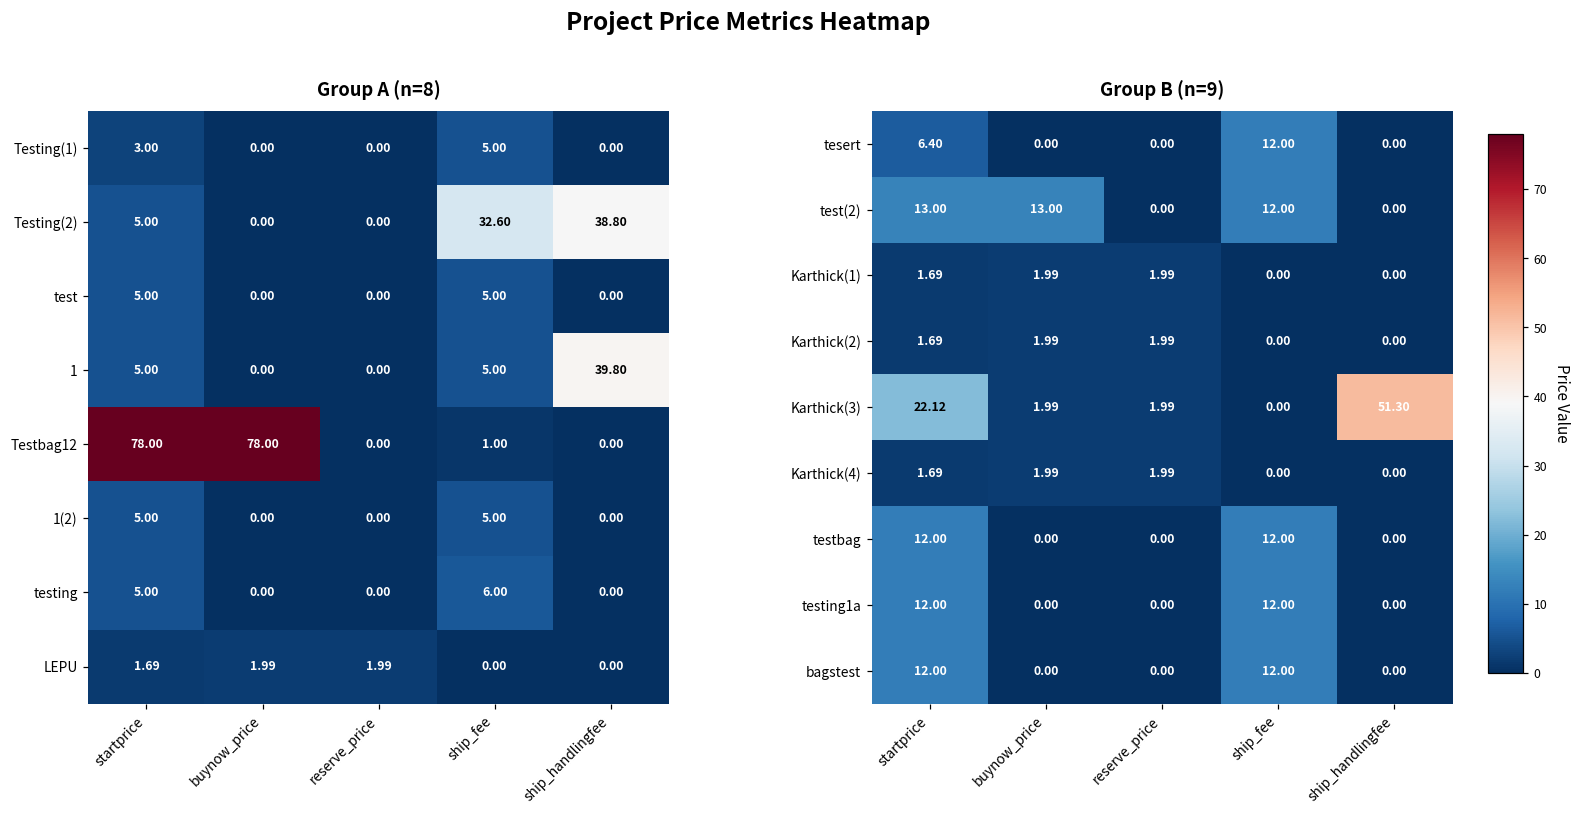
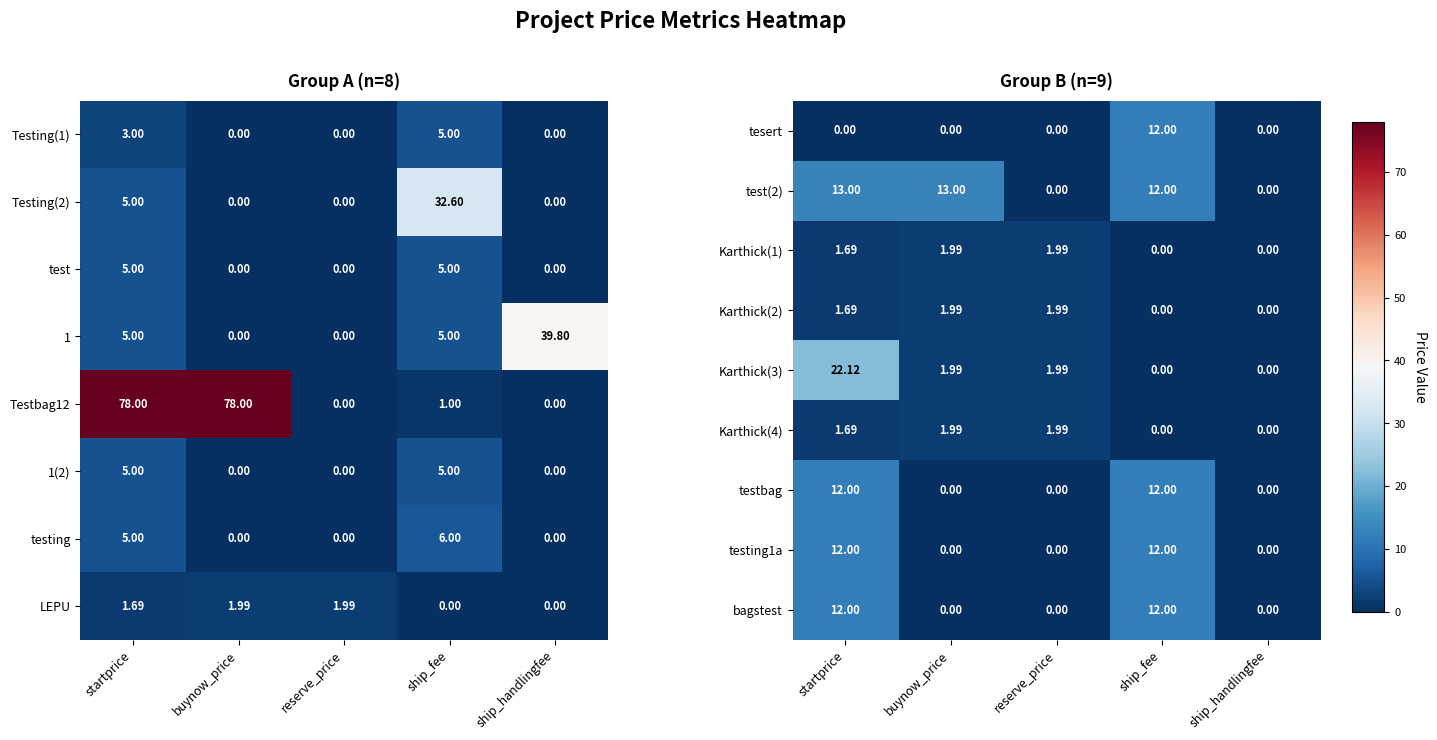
Group A (n=8), Testing(2), ship_handlingfee: 38.80 -> 0.00
Group B (n=9), tesert, startprice: 6.40 -> 0.00
Group B (n=9), Karthick(3), ship_handlingfee: 51.30 -> 0.00
